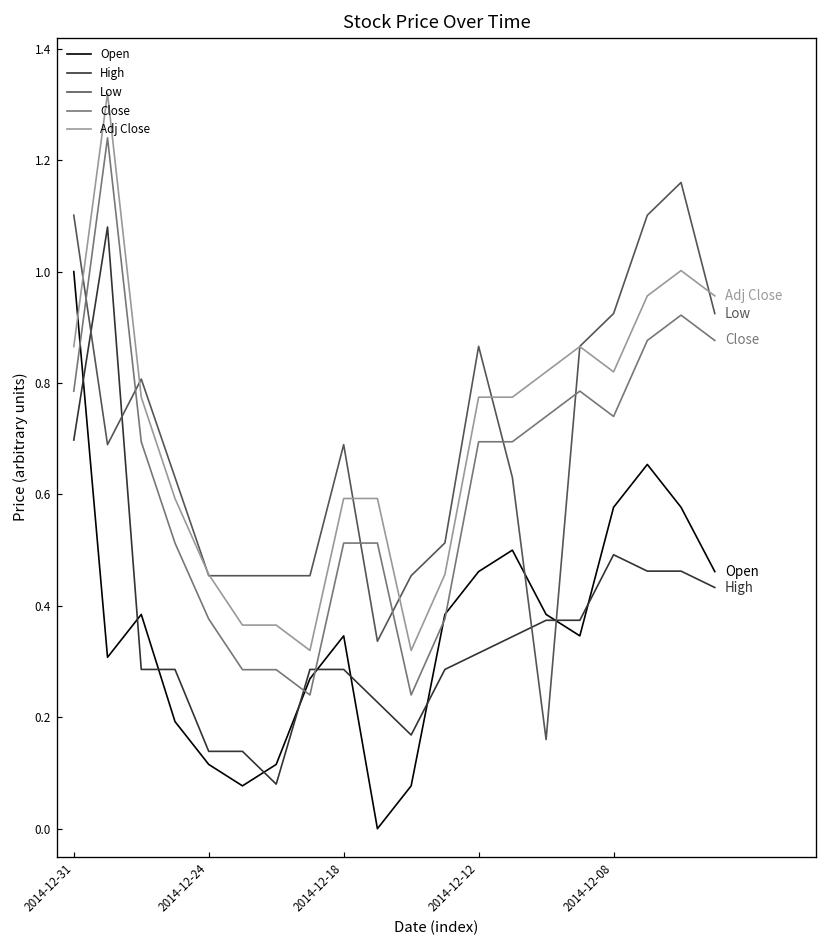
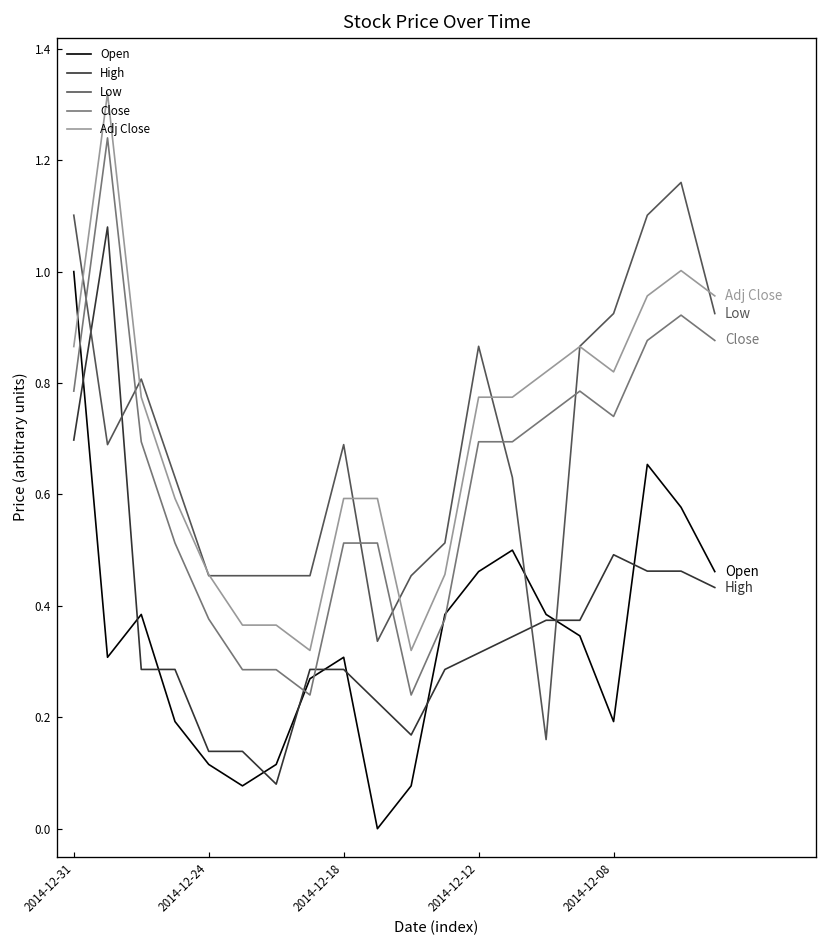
Open, 2014-12-18: 0.35 -> 0.31
Open, 2014-12-08: 0.58 -> 0.19
